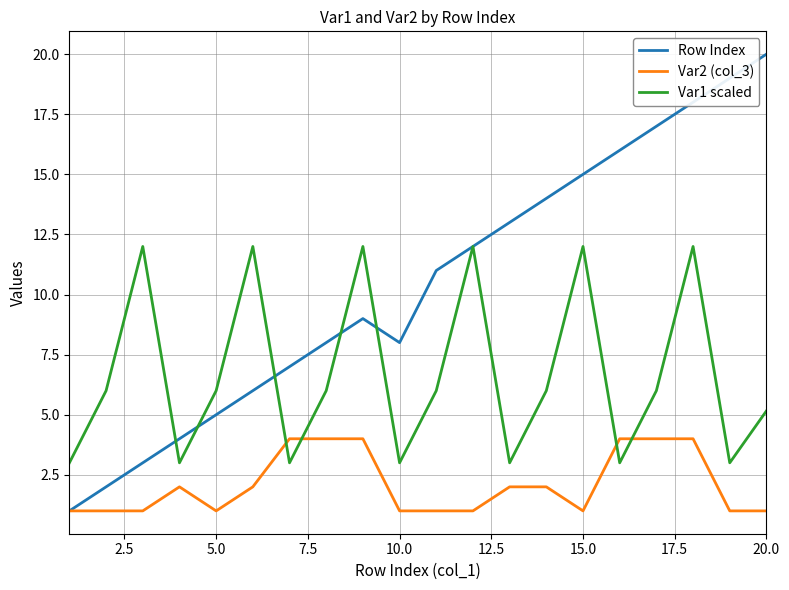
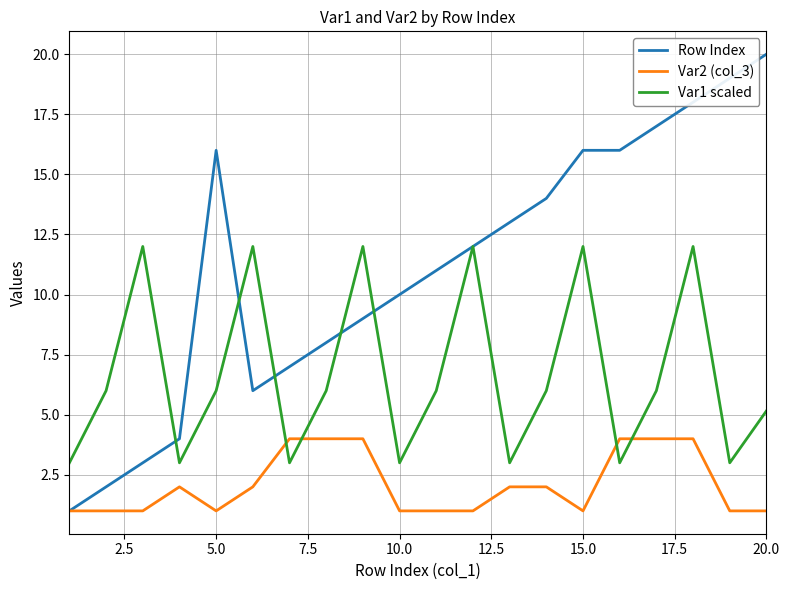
Row Index, 5.0: 5 -> 16
Row Index, 10.0: 8 -> 10
Row Index, 15.0: 15 -> 16
